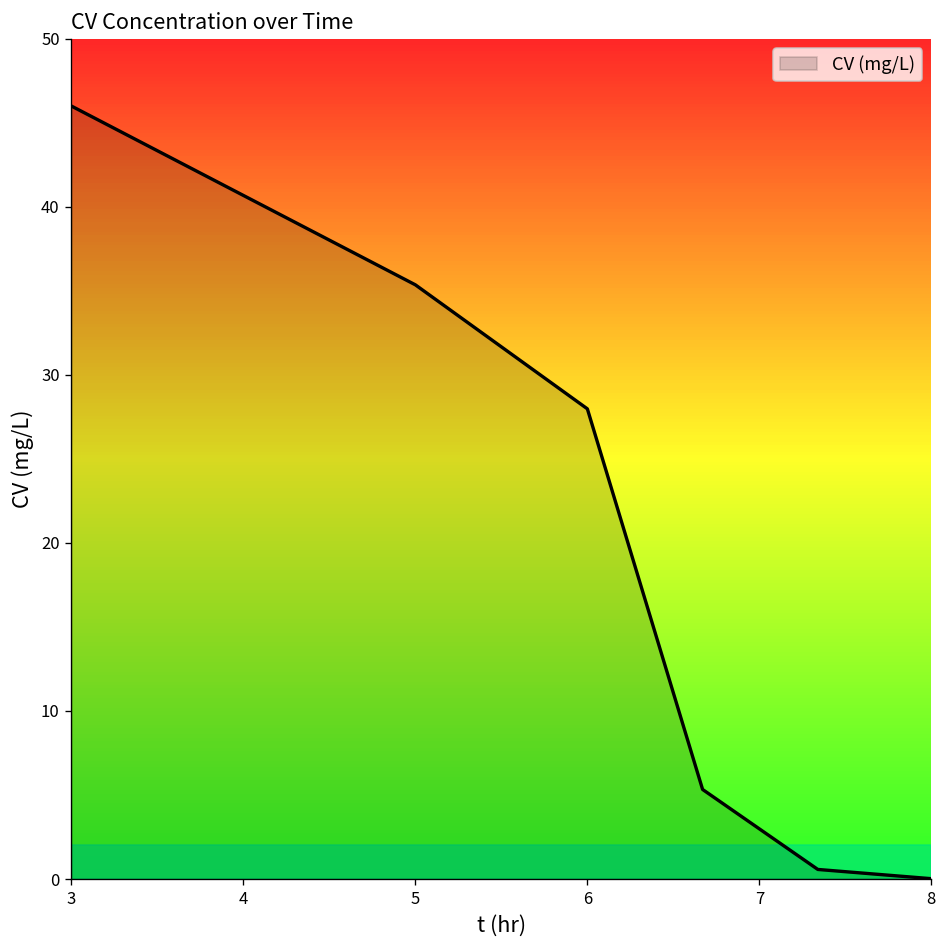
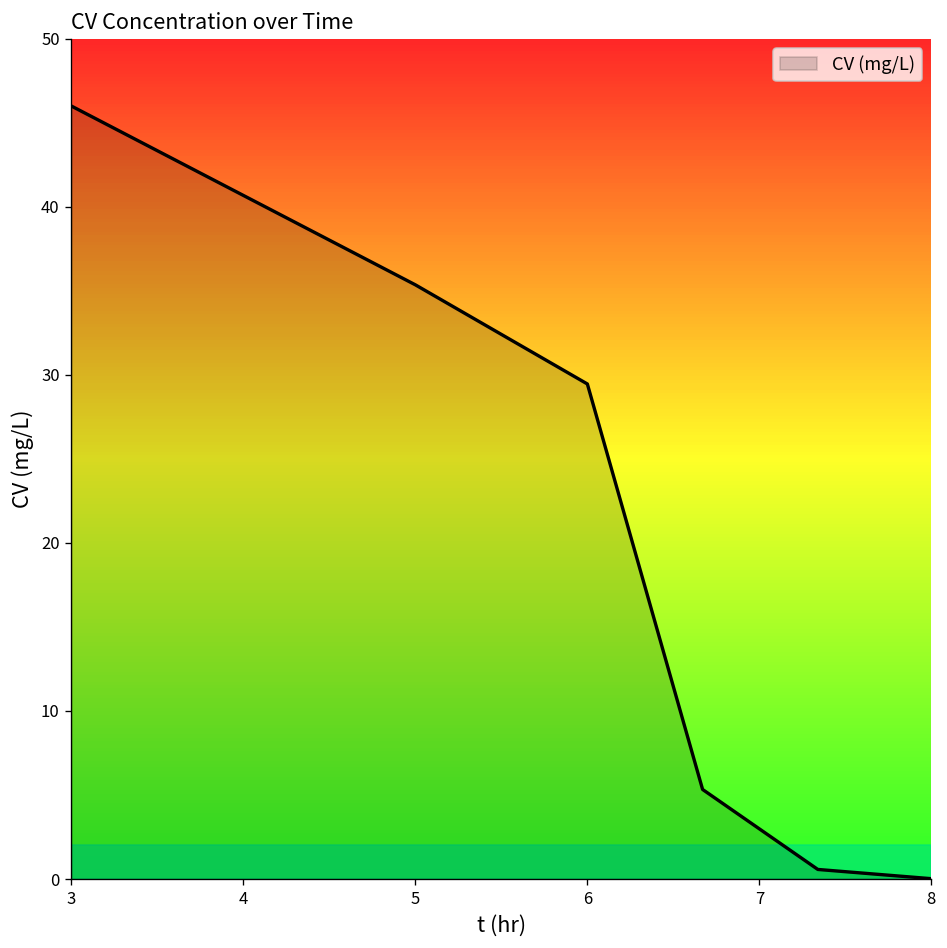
6: 28.0 -> 29.5
